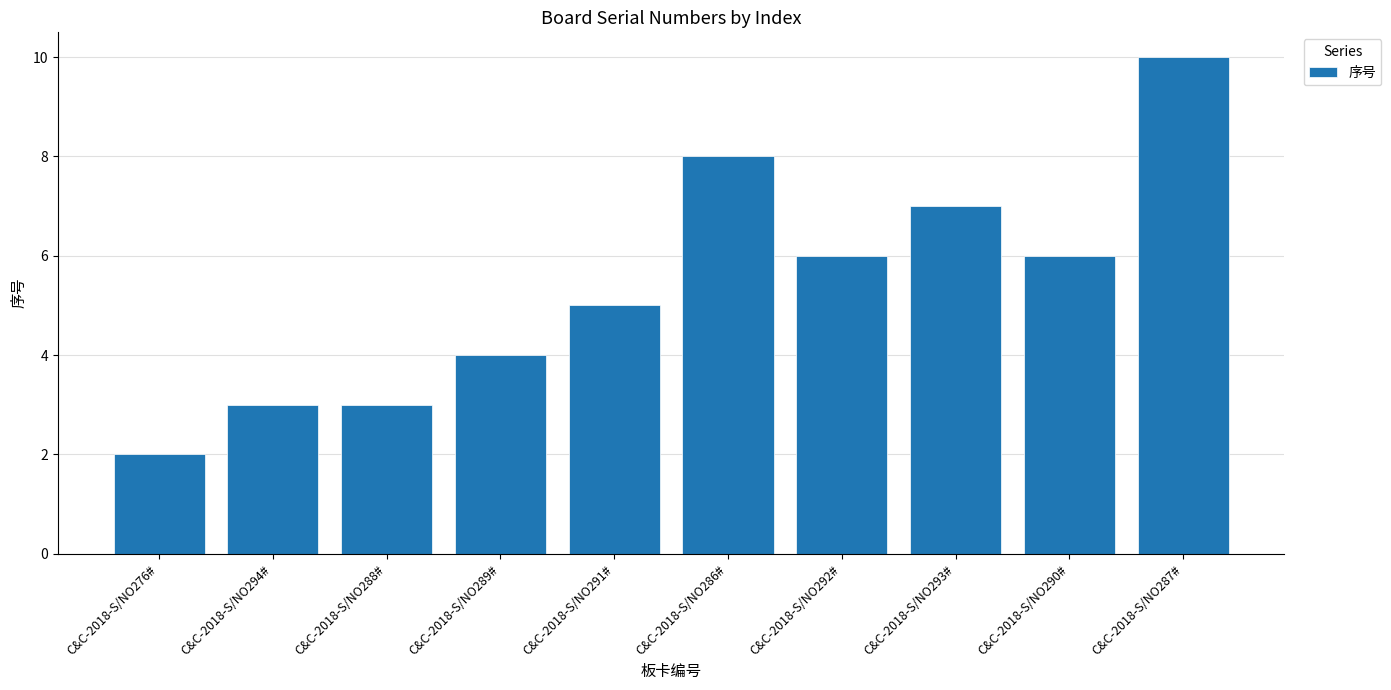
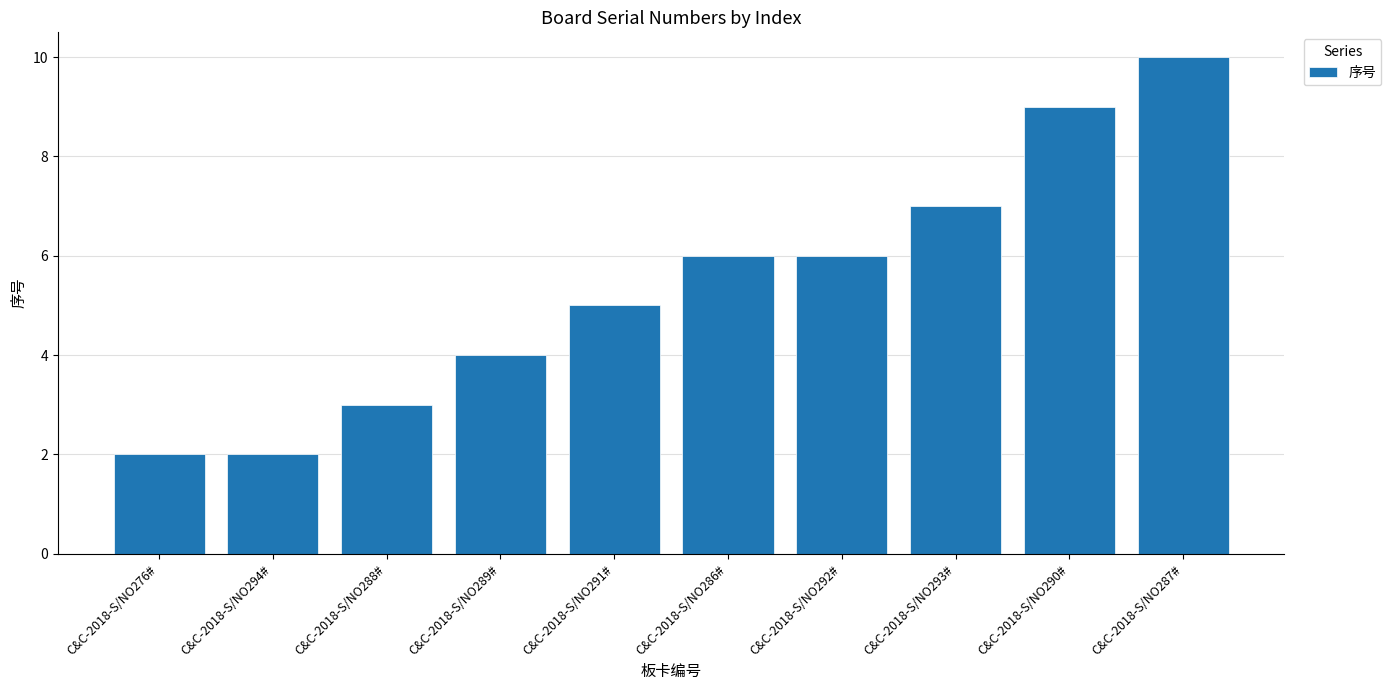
C&C-2018-S/NO294#: 3 -> 2
C&C-2018-S/NO286#: 8 -> 6
C&C-2018-S/NO290#: 6 -> 9
